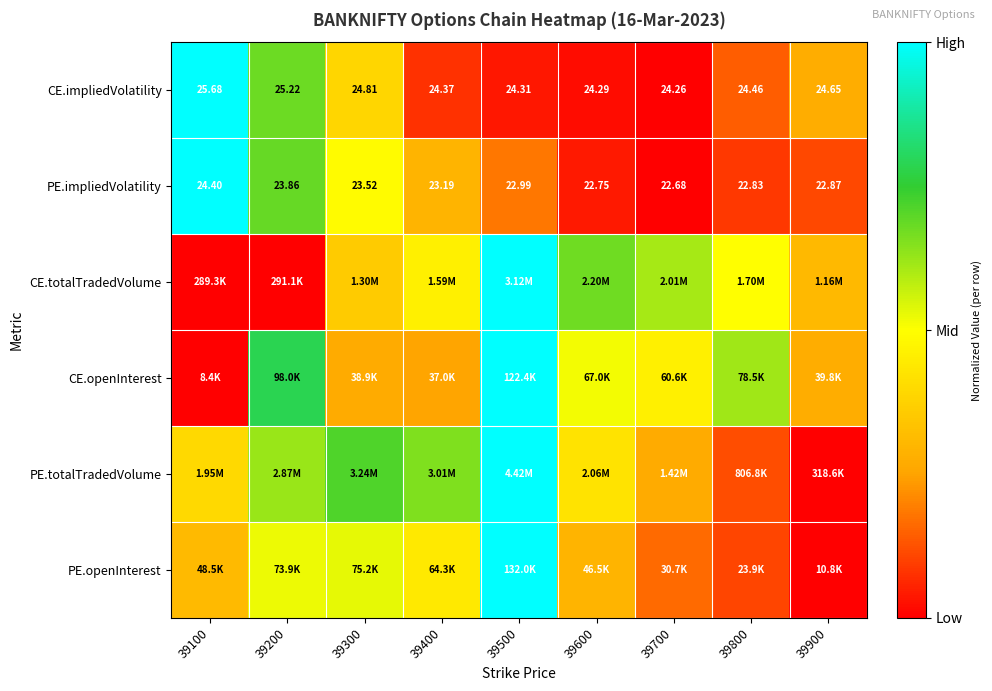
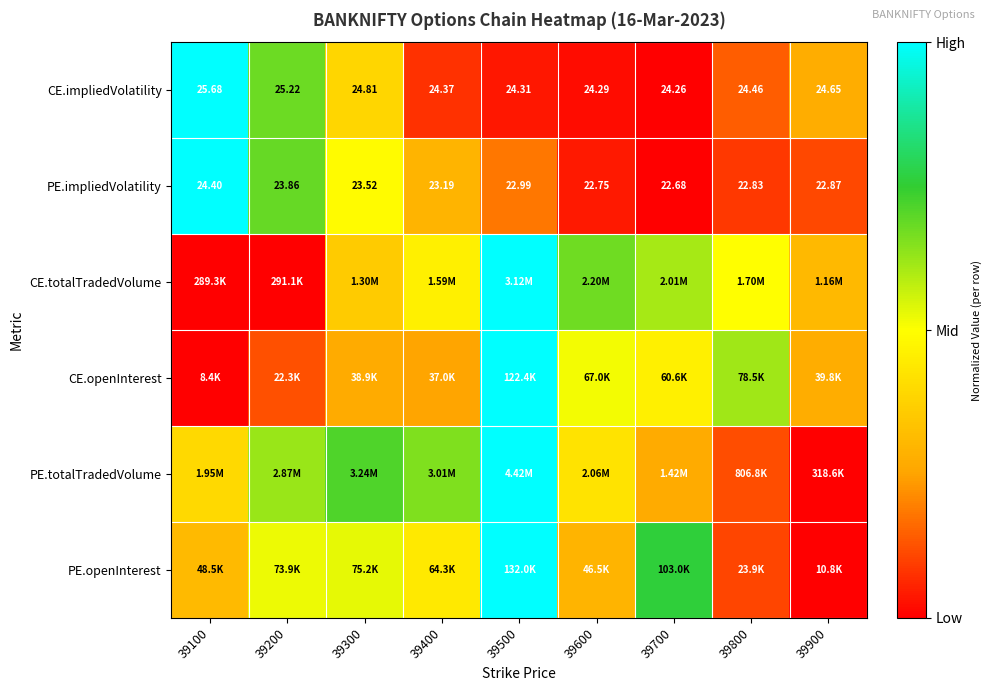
CE.openInterest, 39200: 98.0K -> 22.3K
PE.openInterest, 39700: 30.7K -> 103.0K
